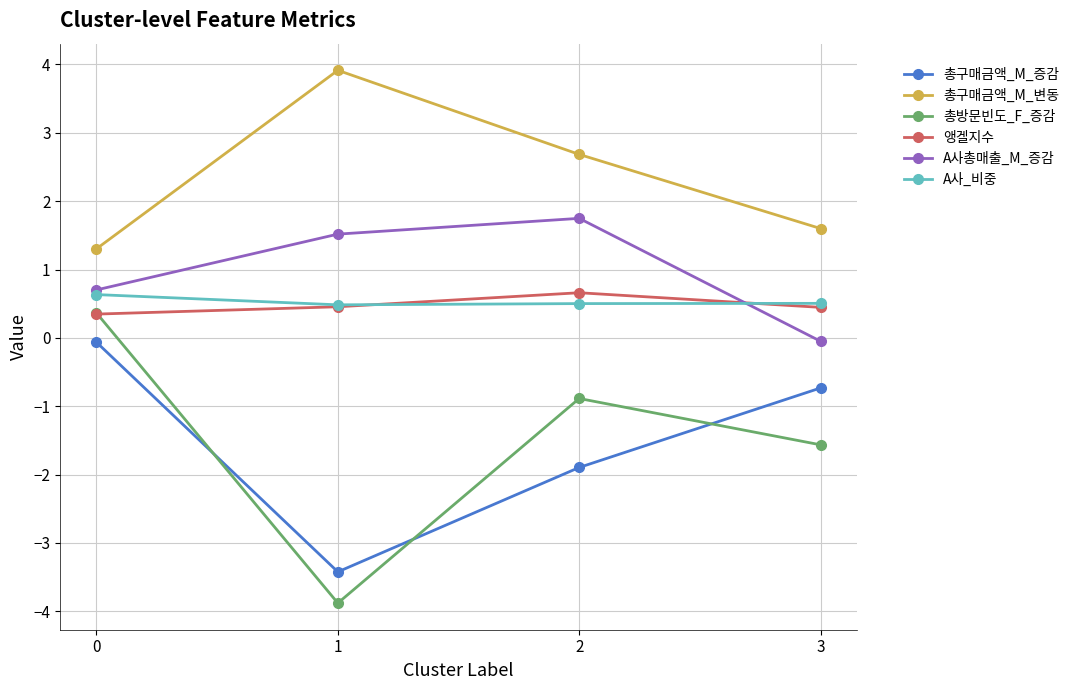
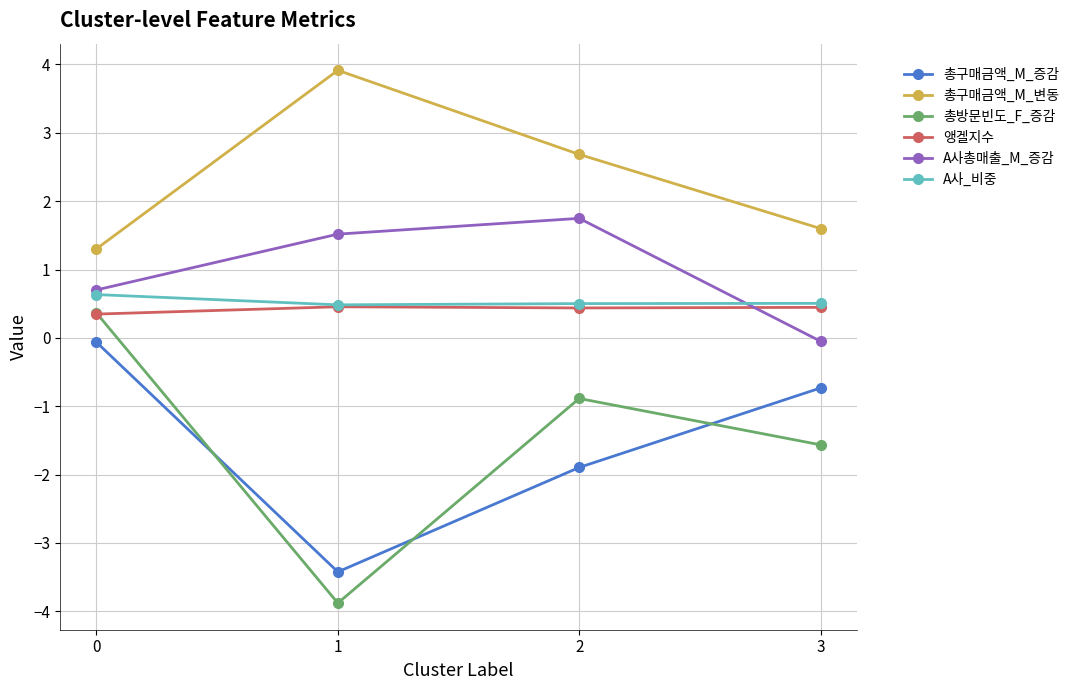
앵겔지수, 2: 0.7 -> 0.4
